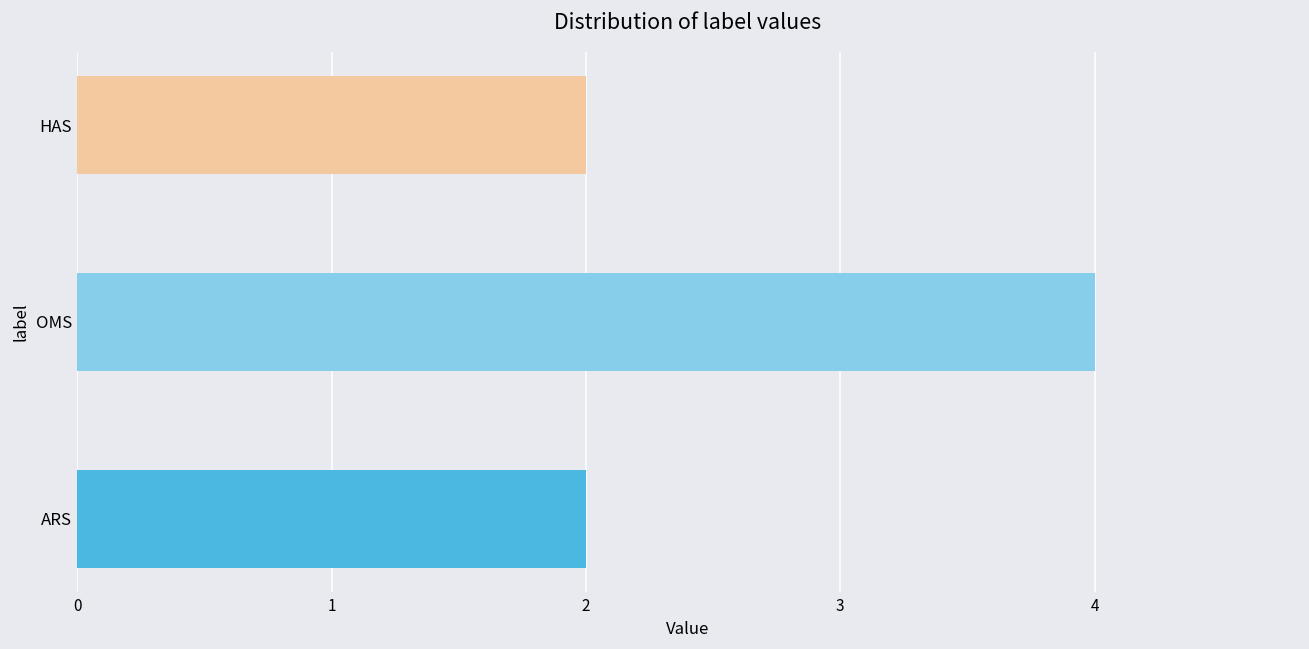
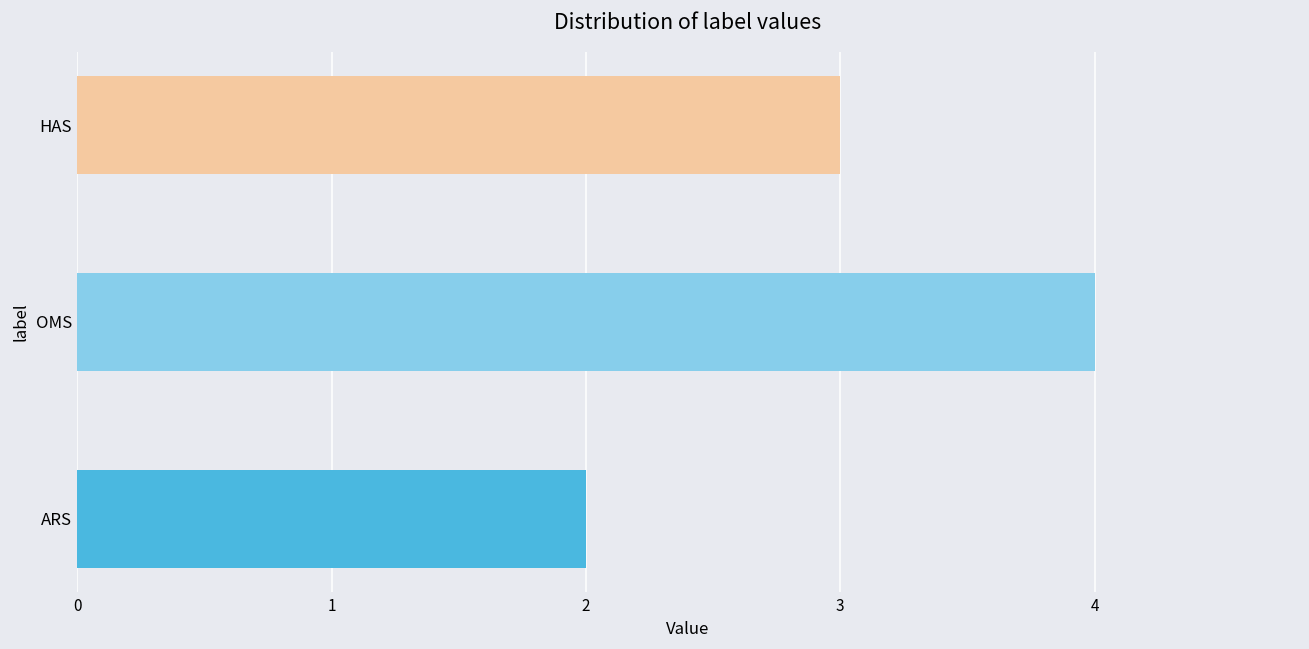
HAS: 2 -> 3
